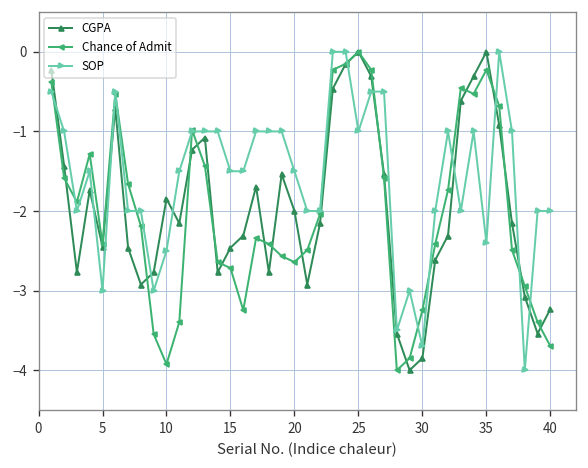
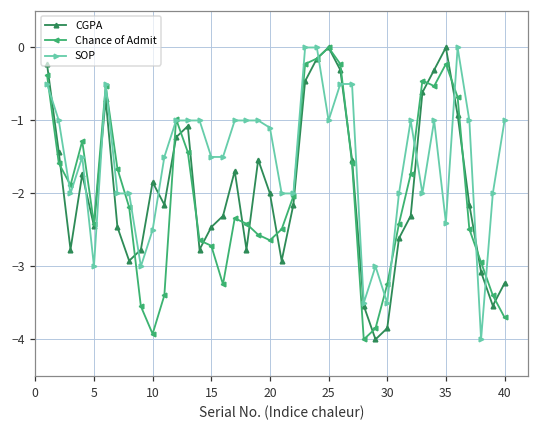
SOP, 20: -1.5 -> -1.1
SOP, 30: -3.7 -> -3.5
SOP, 40: -2.0 -> -1.0
